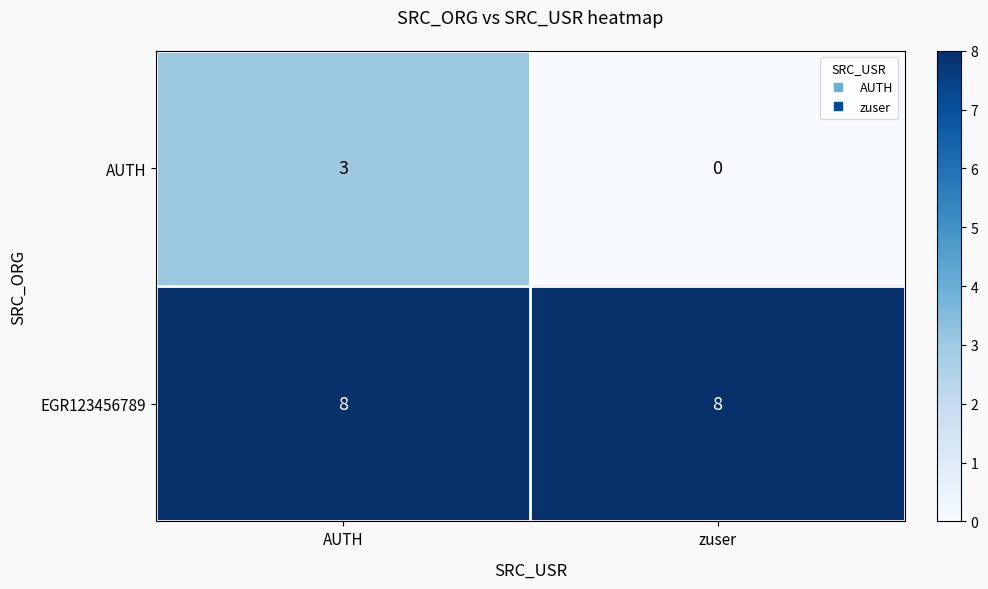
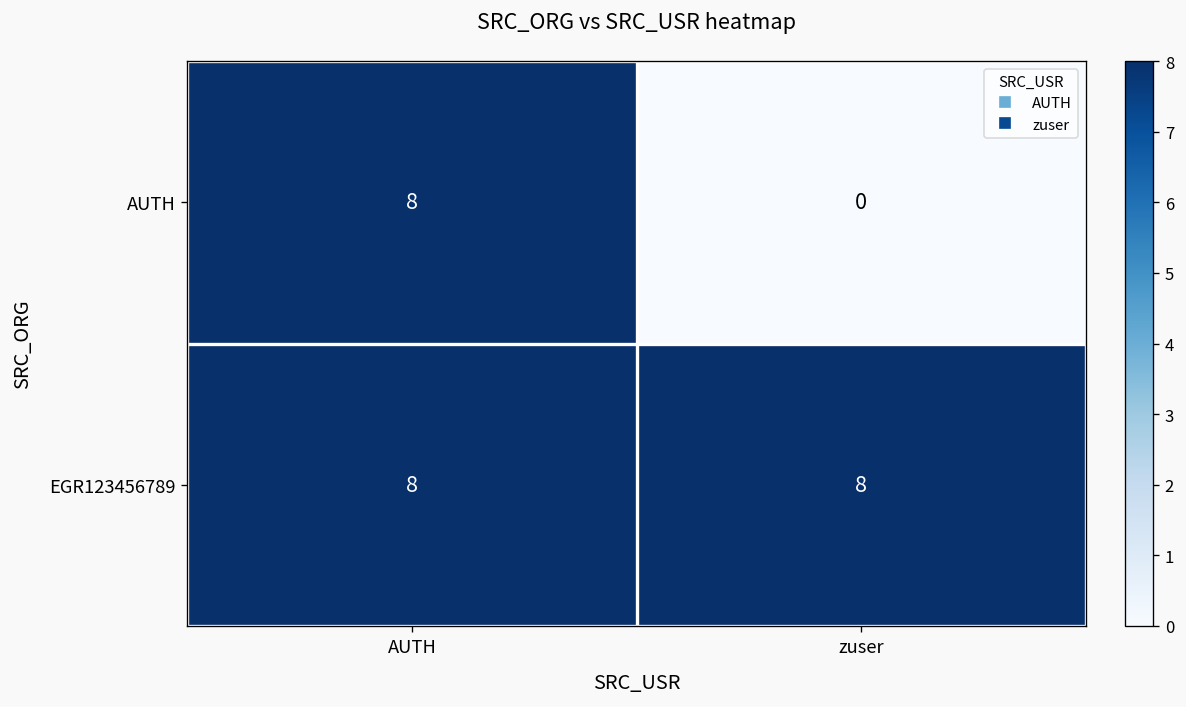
AUTH, AUTH: 3 -> 8
